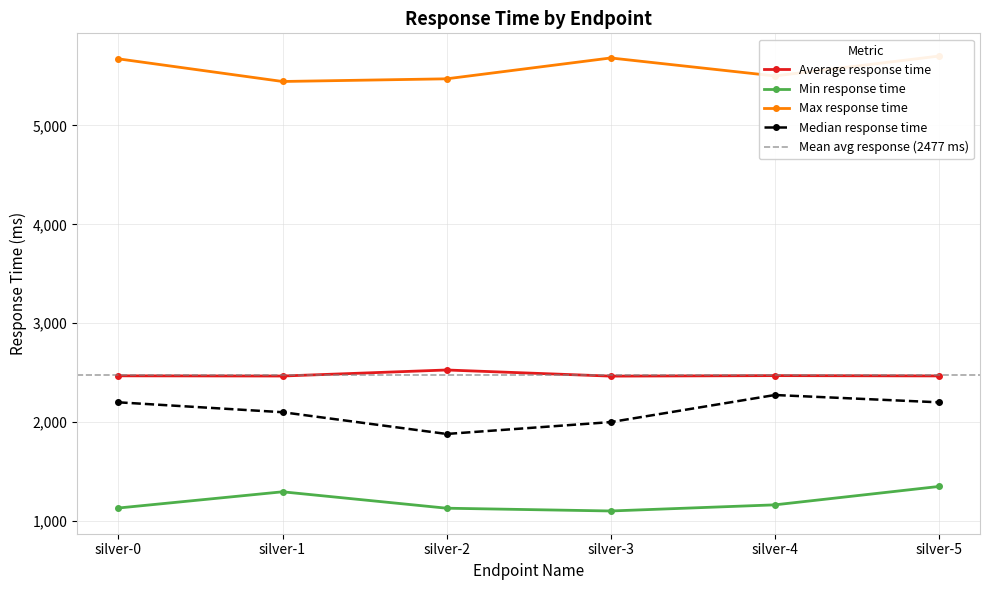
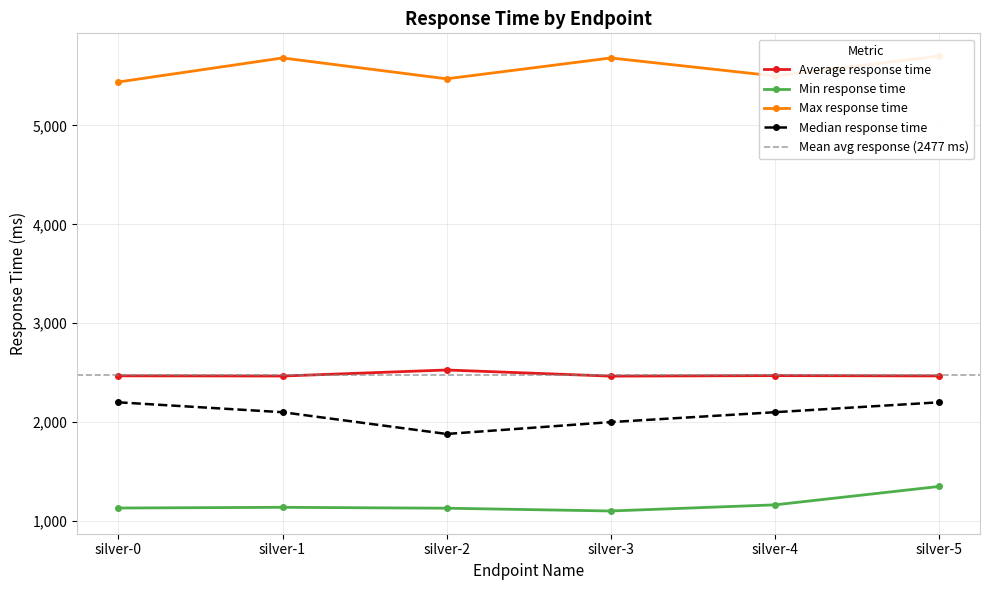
Max response time, silver-0: 5,700 -> 5,400
Min response time, silver-1: 1,300 -> 1,100
Max response time, silver-1: 5,400 -> 5,700
Median response time, silver-4: 2,300 -> 2,100
